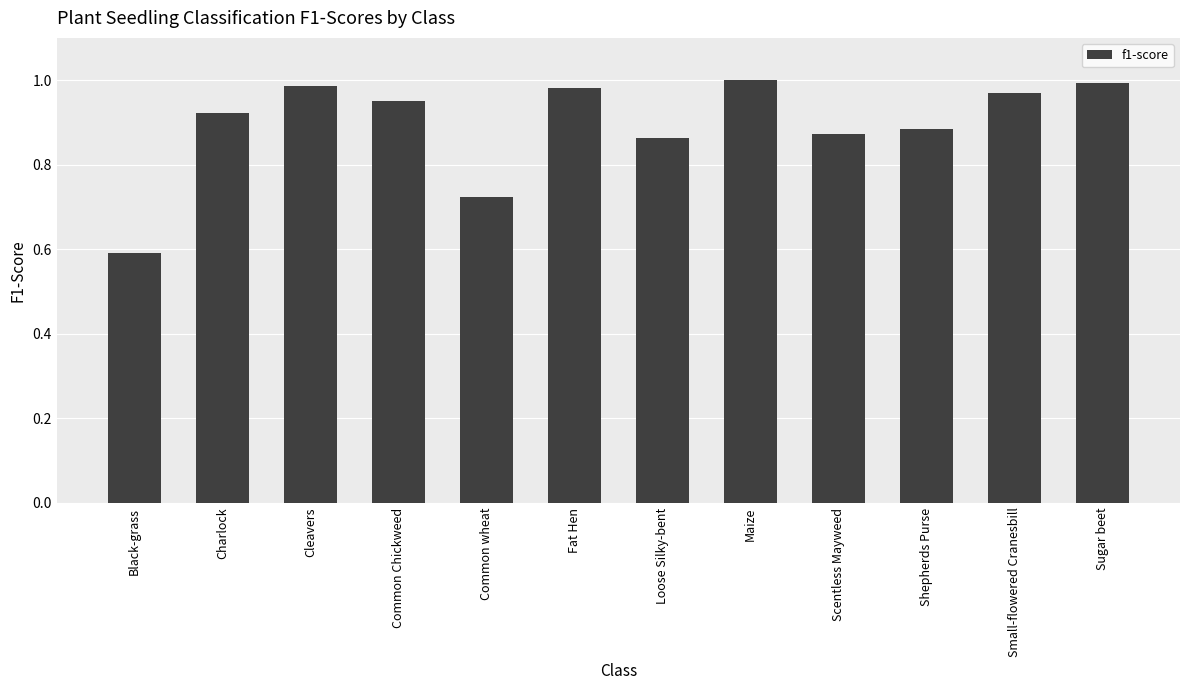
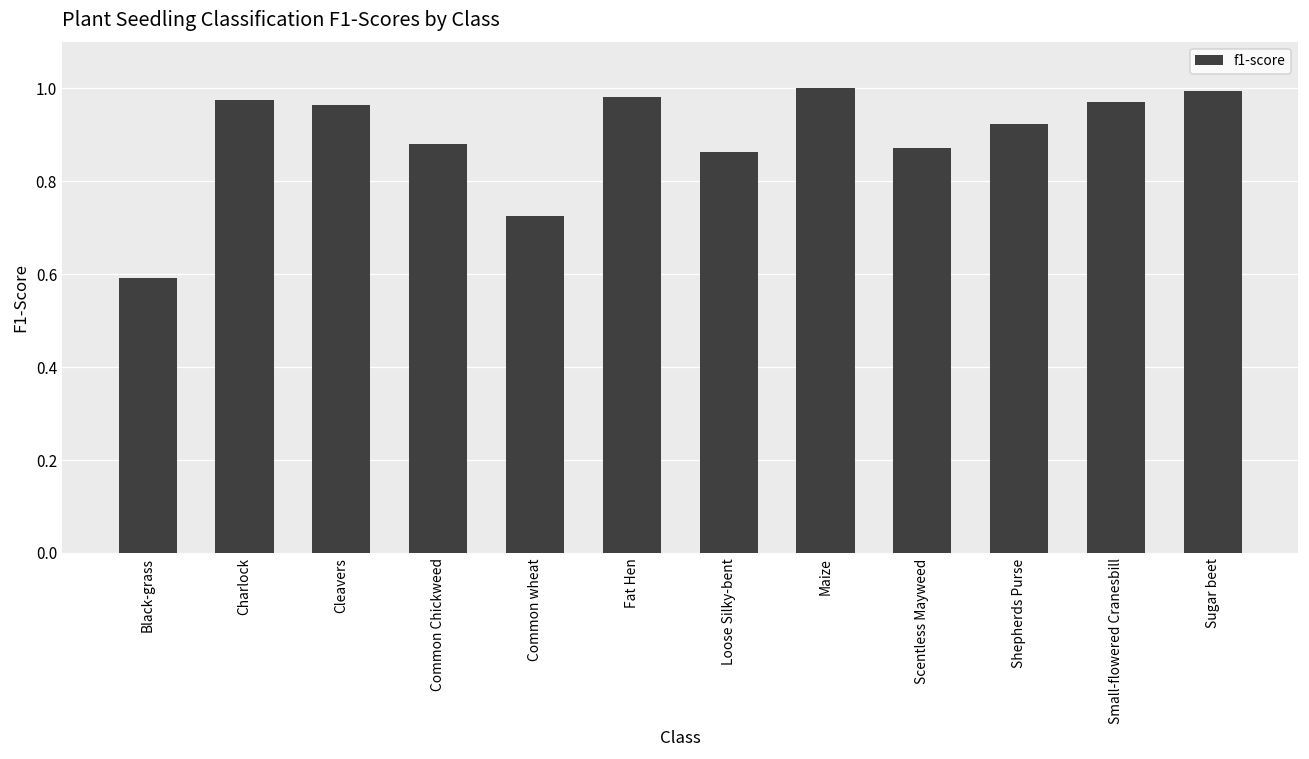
Charlock: 0.92 -> 0.97
Cleavers: 0.99 -> 0.96
Common Chickweed: 0.95 -> 0.88
Shepherds Purse: 0.88 -> 0.92
